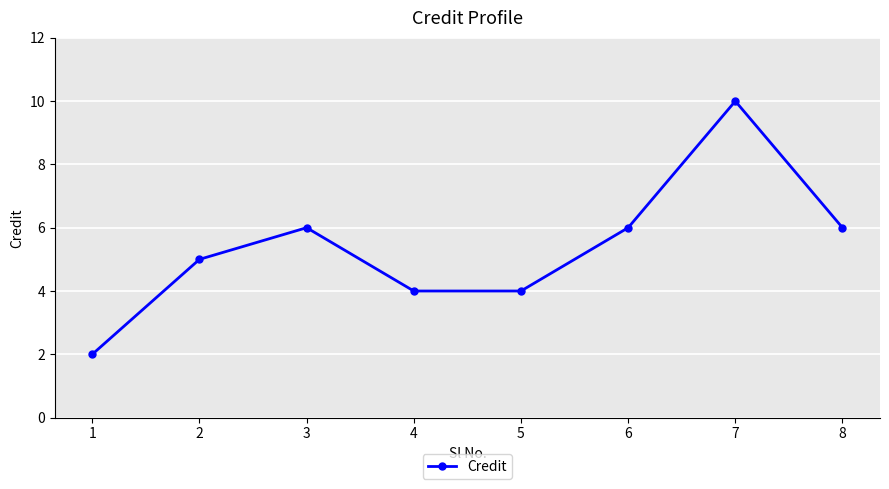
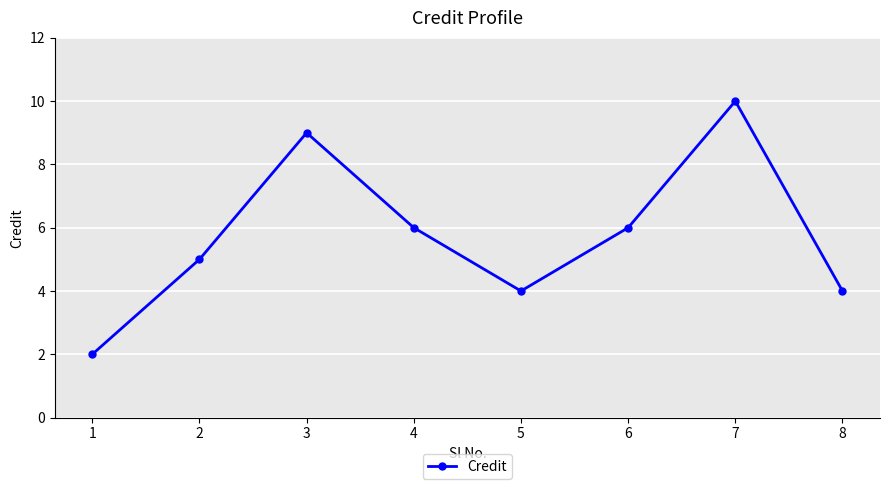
3: 6 -> 9
4: 4 -> 6
8: 6 -> 4
